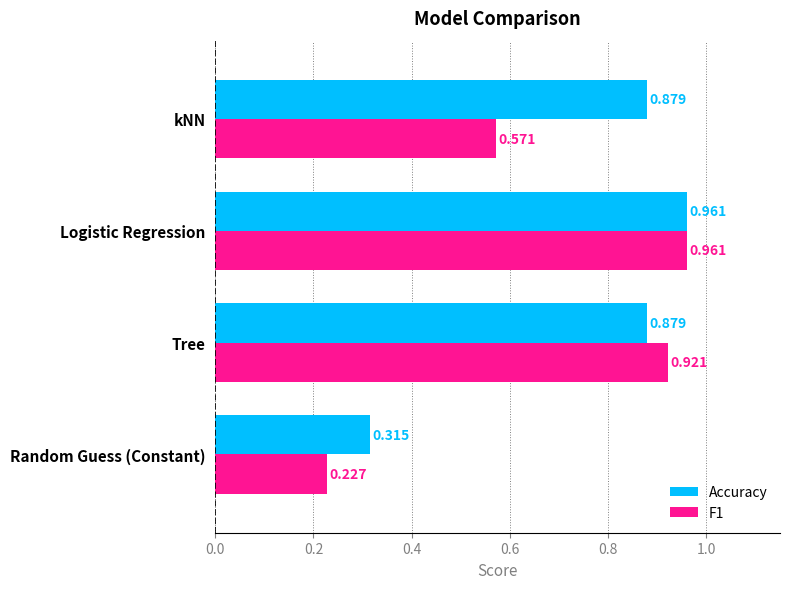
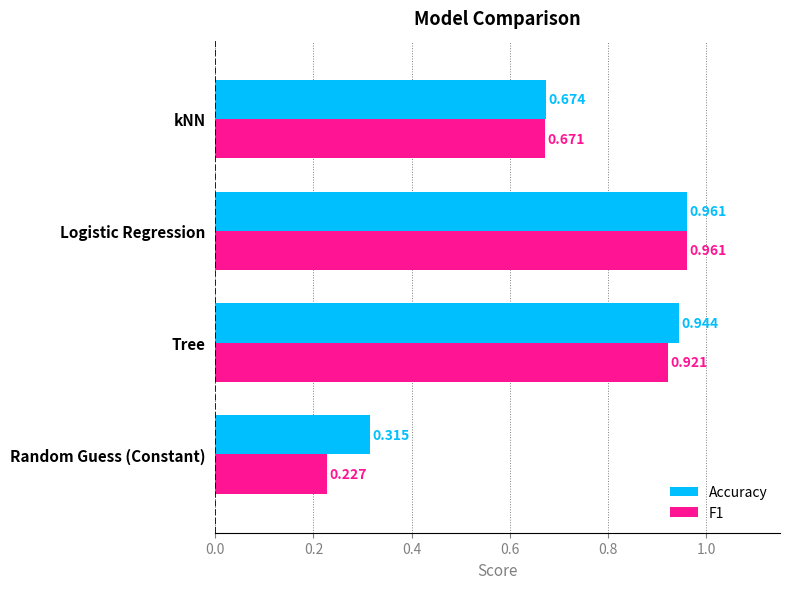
Accuracy, kNN: 0.879 -> 0.674
F1, kNN: 0.571 -> 0.671
Accuracy, Tree: 0.879 -> 0.944
